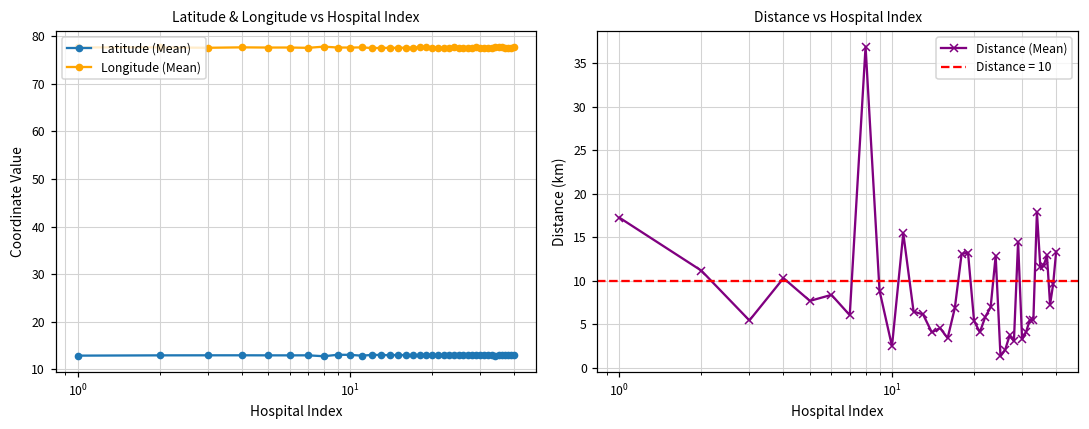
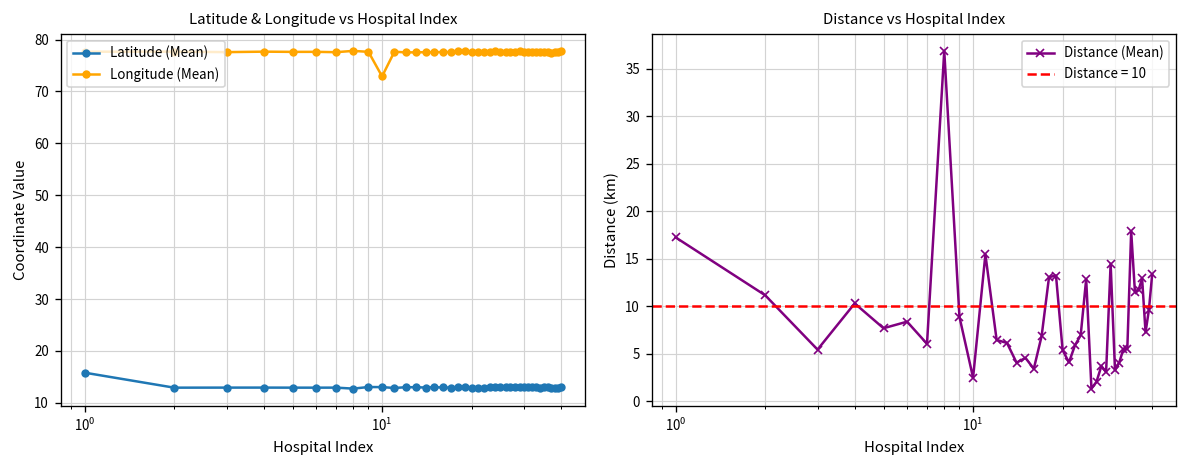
Latitude & Longitude vs Hospital Index, Latitude (Mean), 10^0: 13 -> 16
Latitude & Longitude vs Hospital Index, Longitude (Mean), 10^1: 78 -> 73
